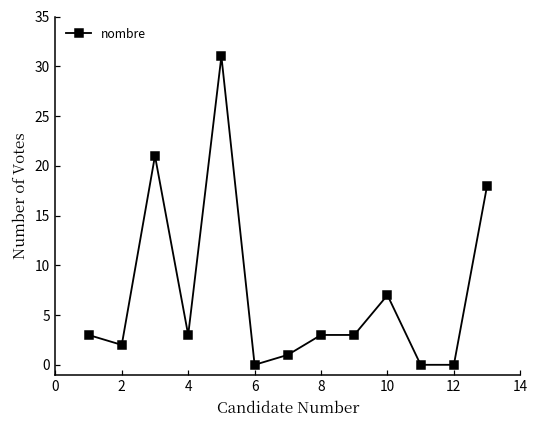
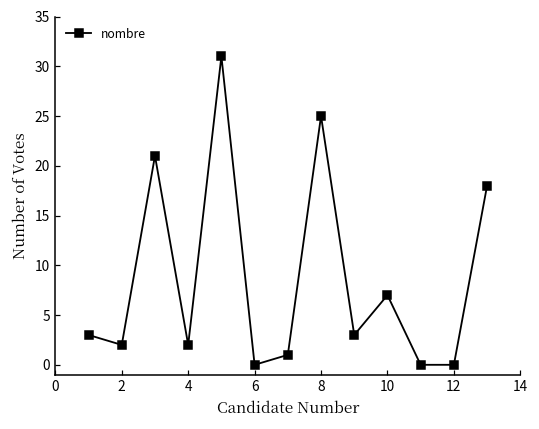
4: 3 -> 2
8: 3 -> 25
